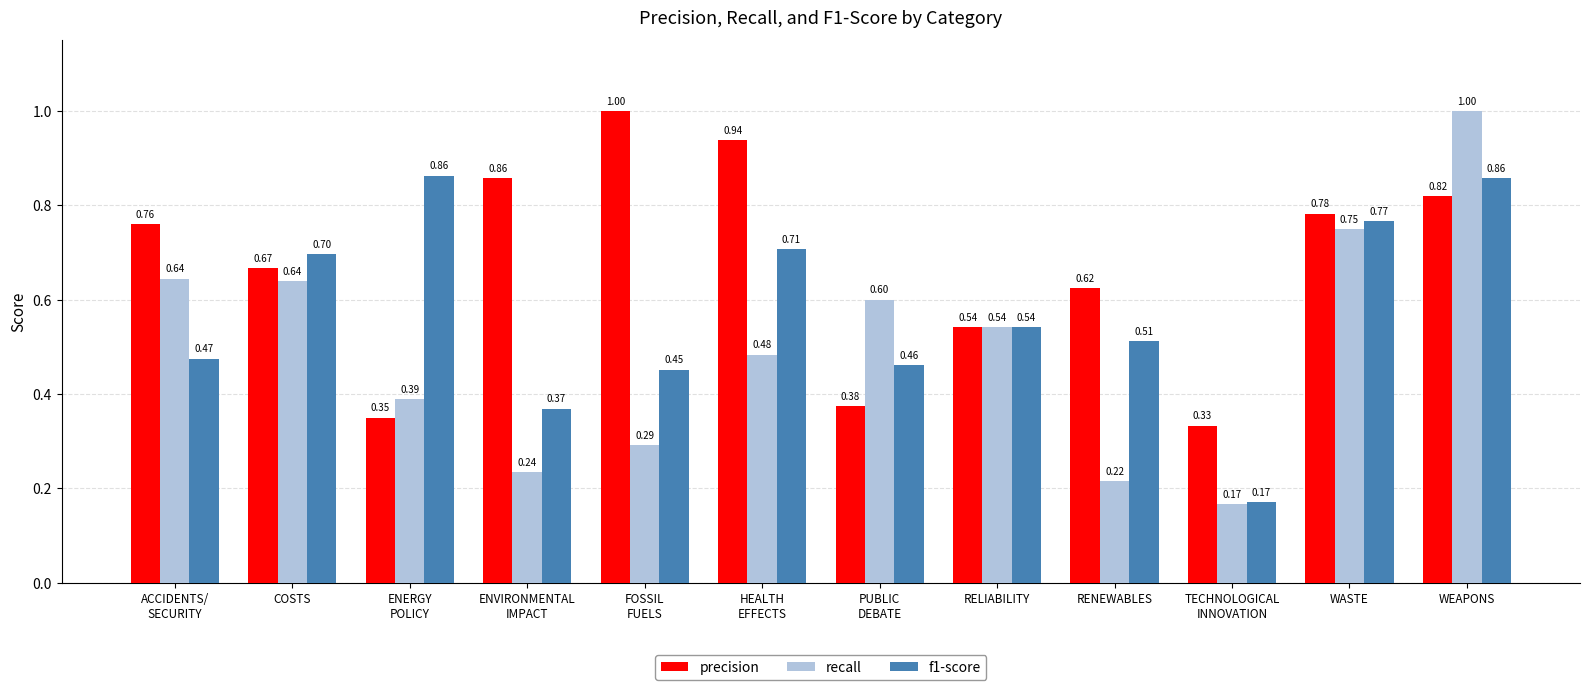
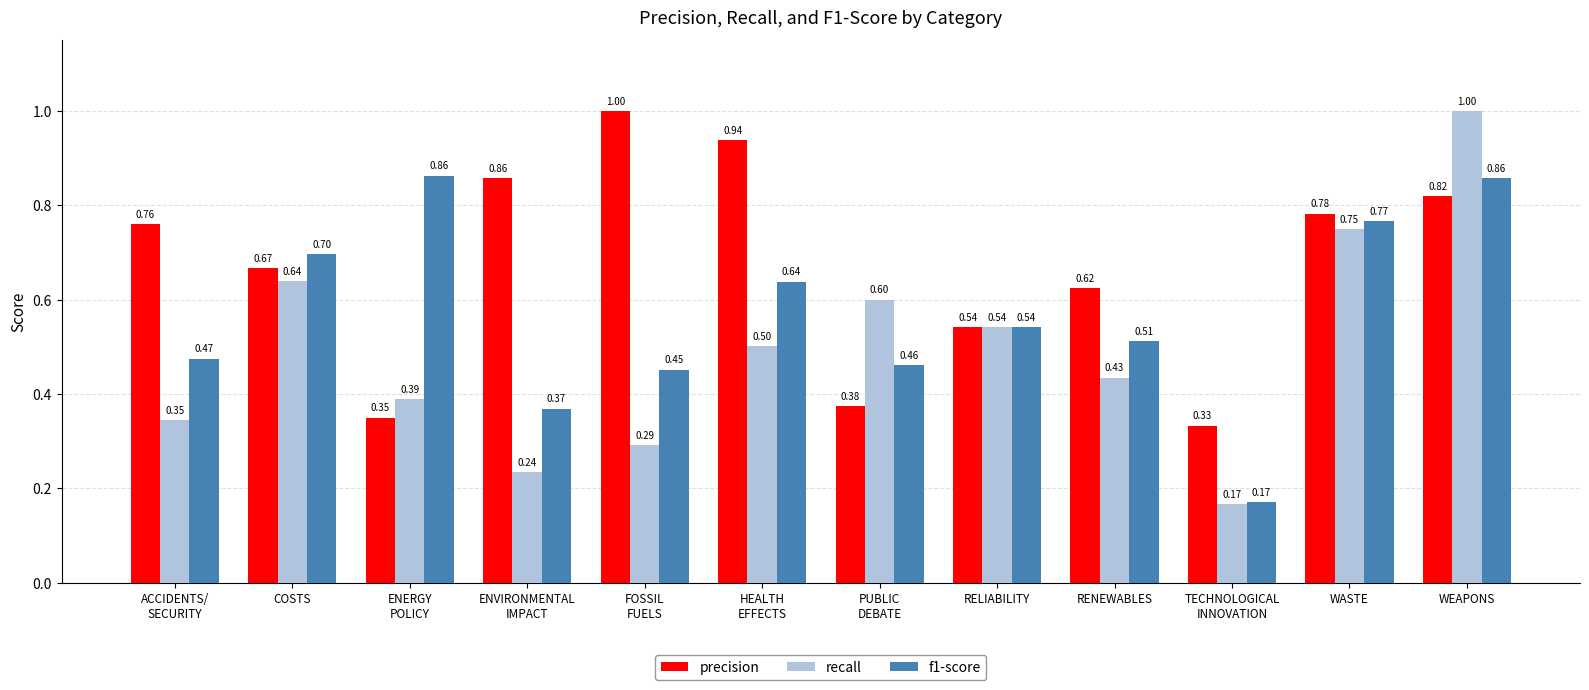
recall, ACCIDENTS/ SECURITY: 0.64 -> 0.35
recall, HEALTH EFFECTS: 0.48 -> 0.50
f1-score, HEALTH EFFECTS: 0.71 -> 0.64
recall, RENEWABLES: 0.22 -> 0.43
